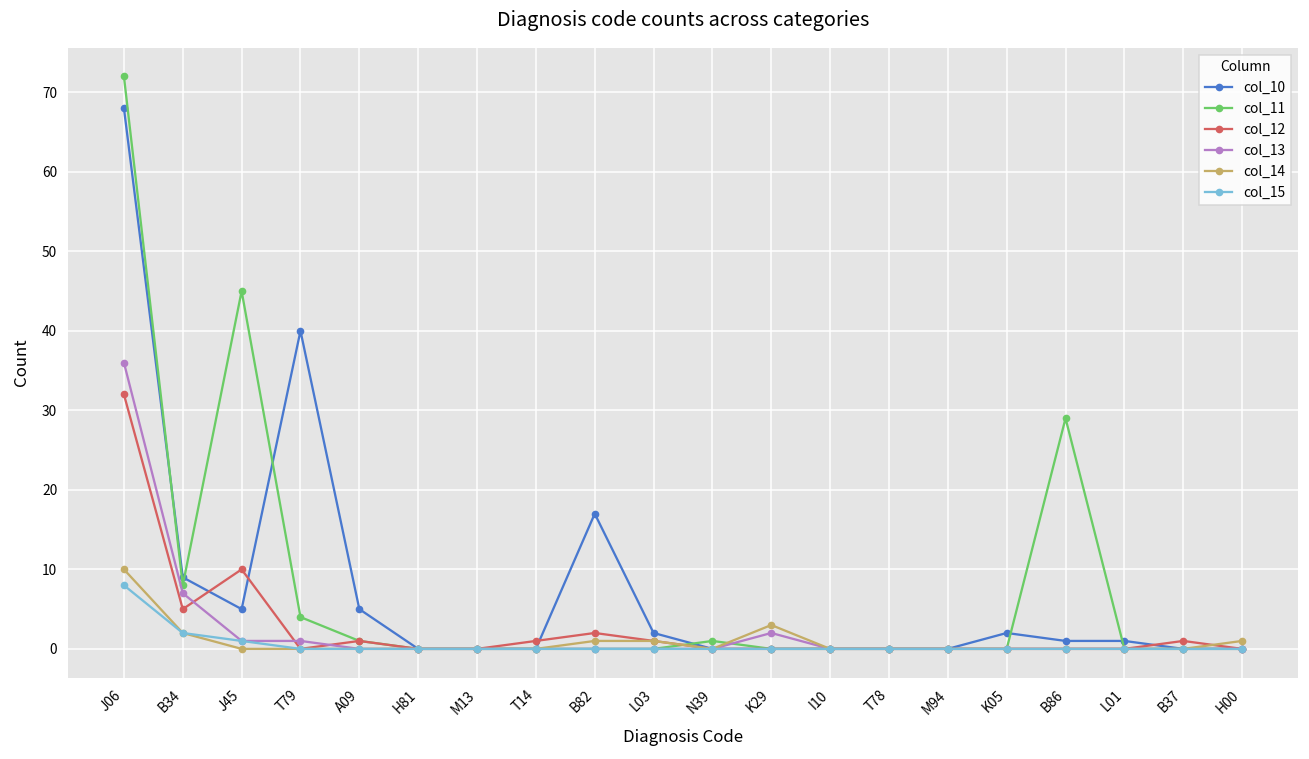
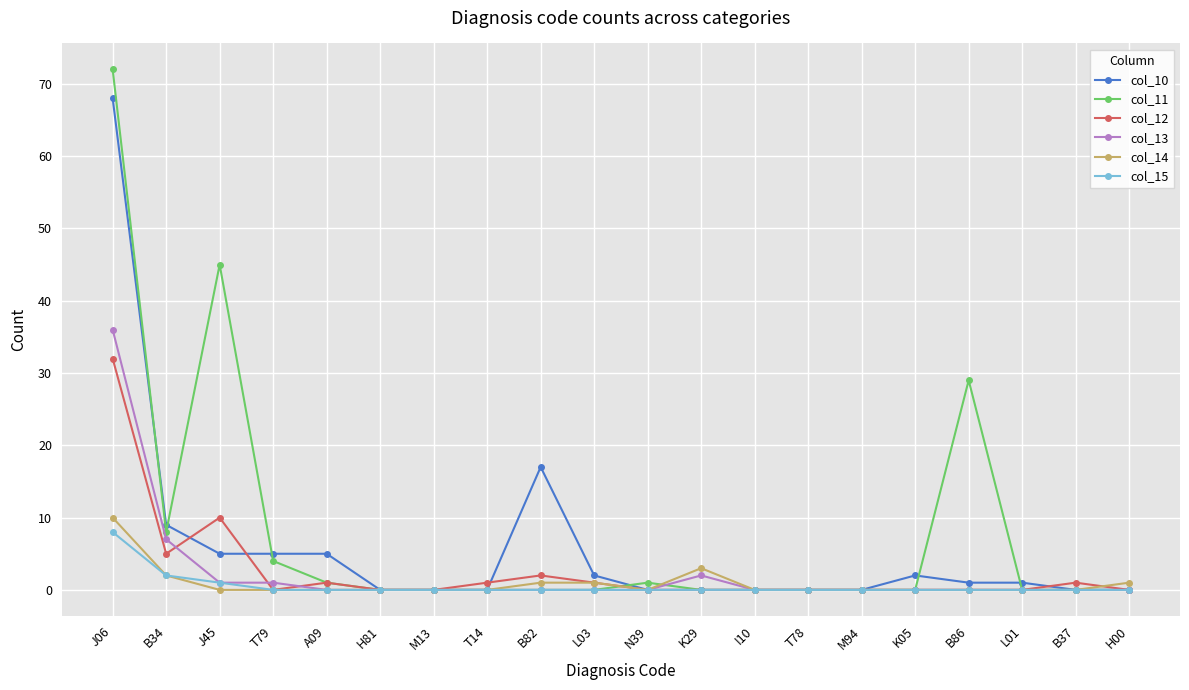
col_10, T79: 40 -> 5
